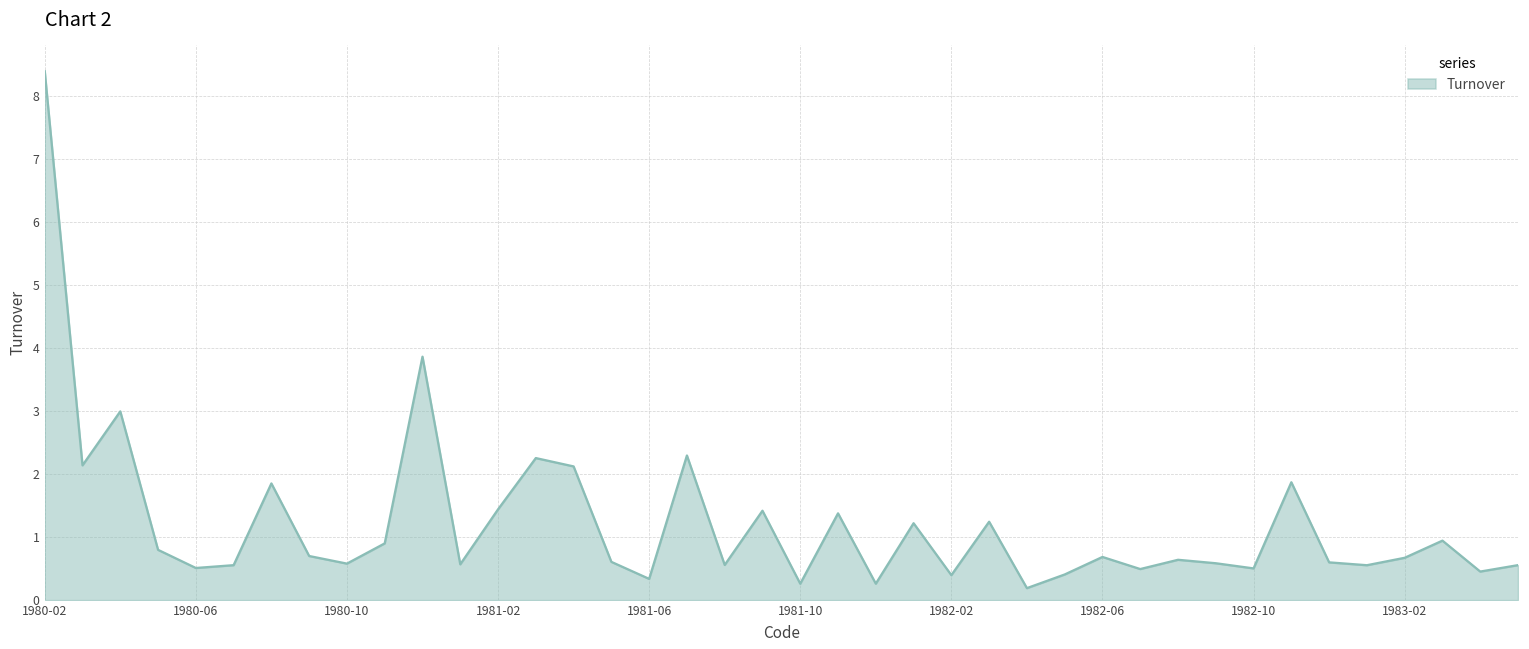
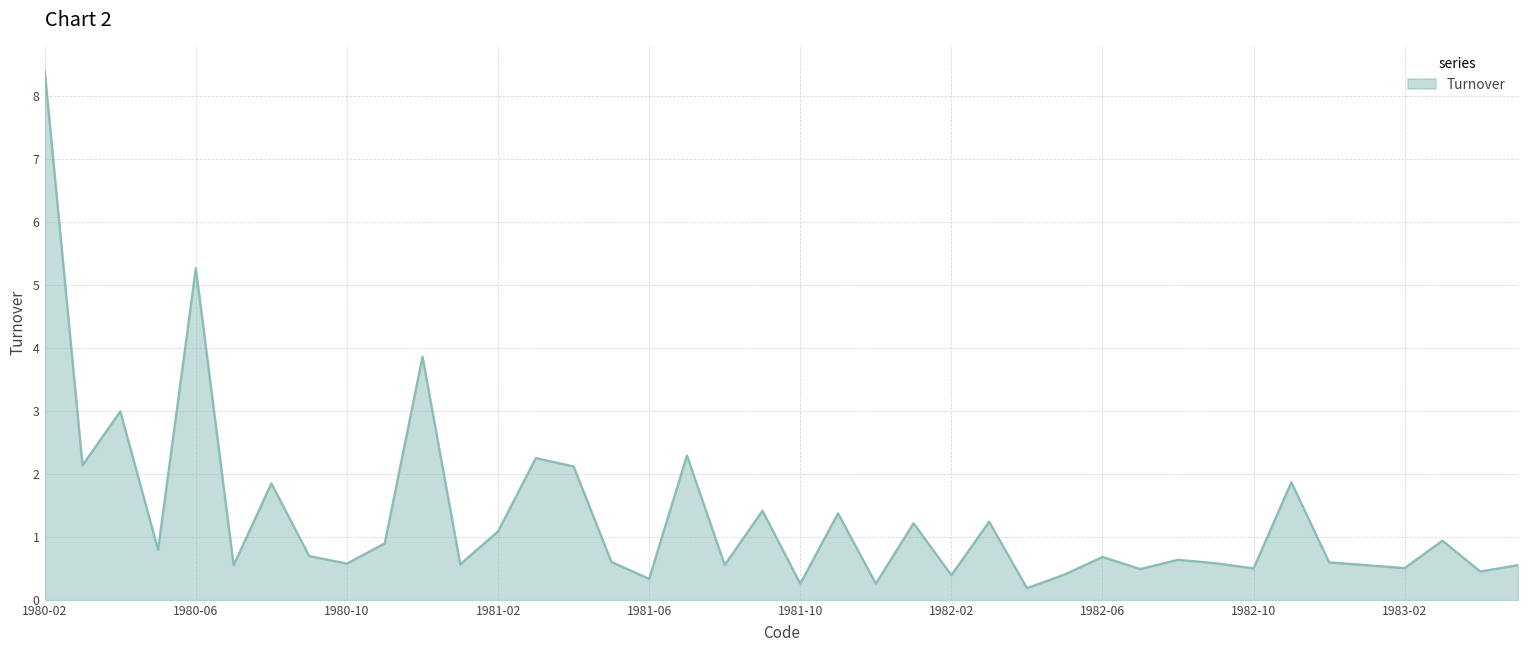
1980-06: 0.5 -> 5.3
1981-02: 1.4 -> 1.1
1983-02: 0.7 -> 0.5
